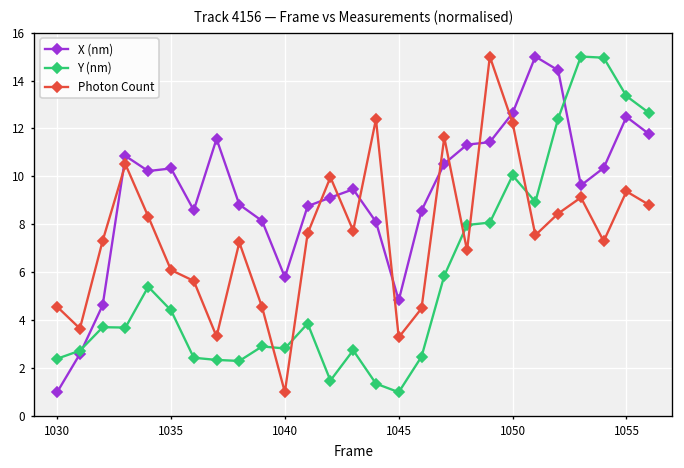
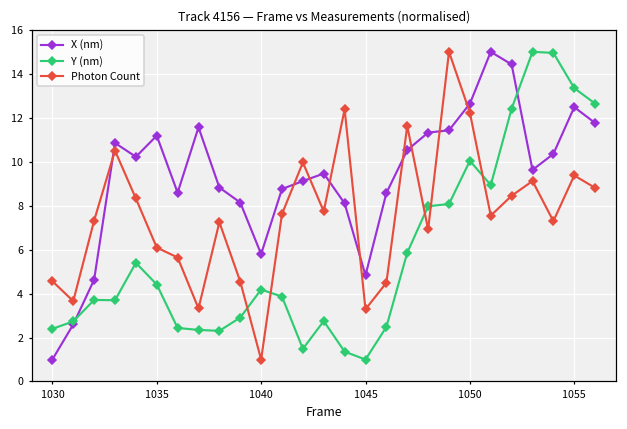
X (nm), 1035: 10.3 -> 11.2
Y (nm), 1040: 2.8 -> 4.2
